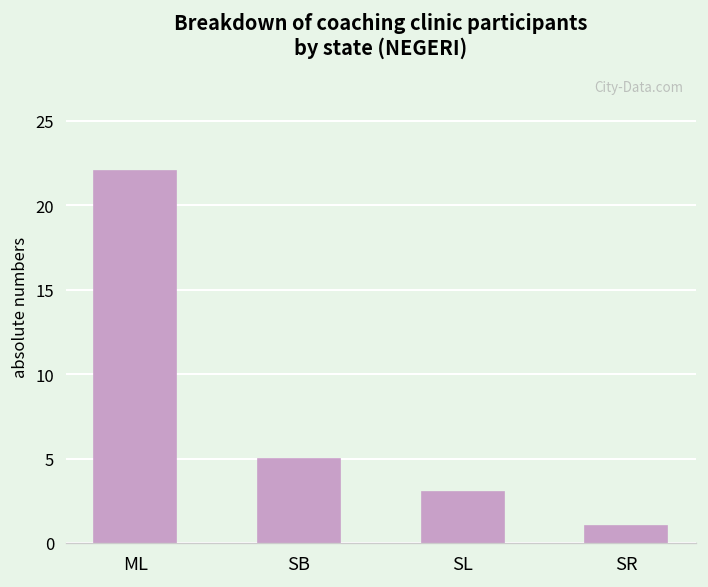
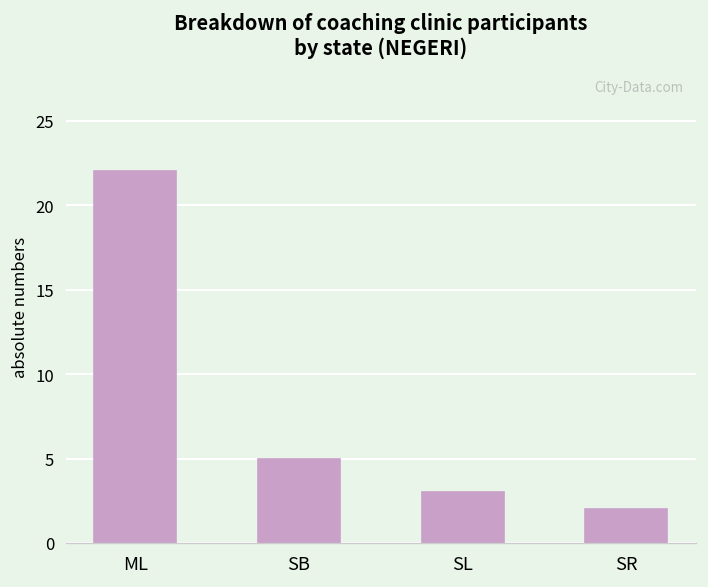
SR: 1 -> 2
